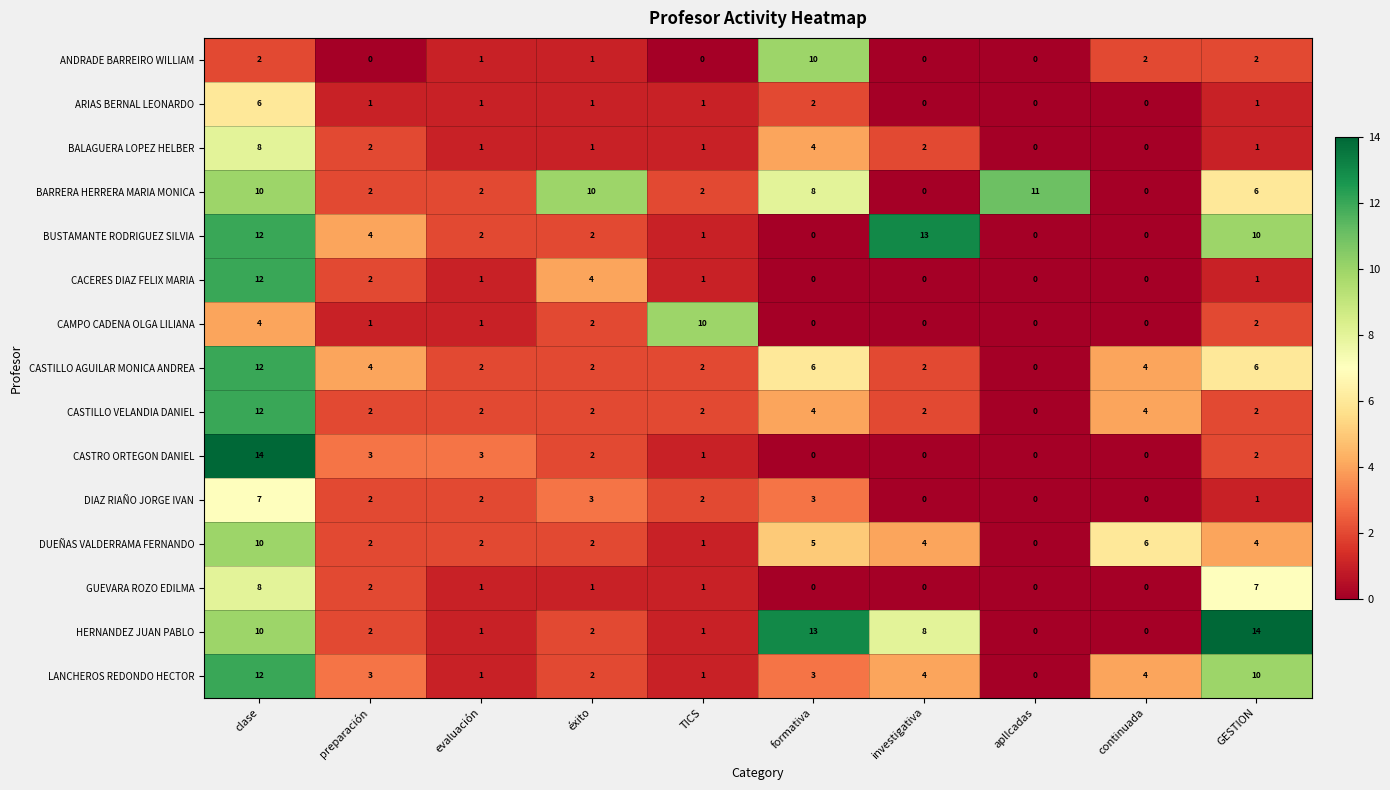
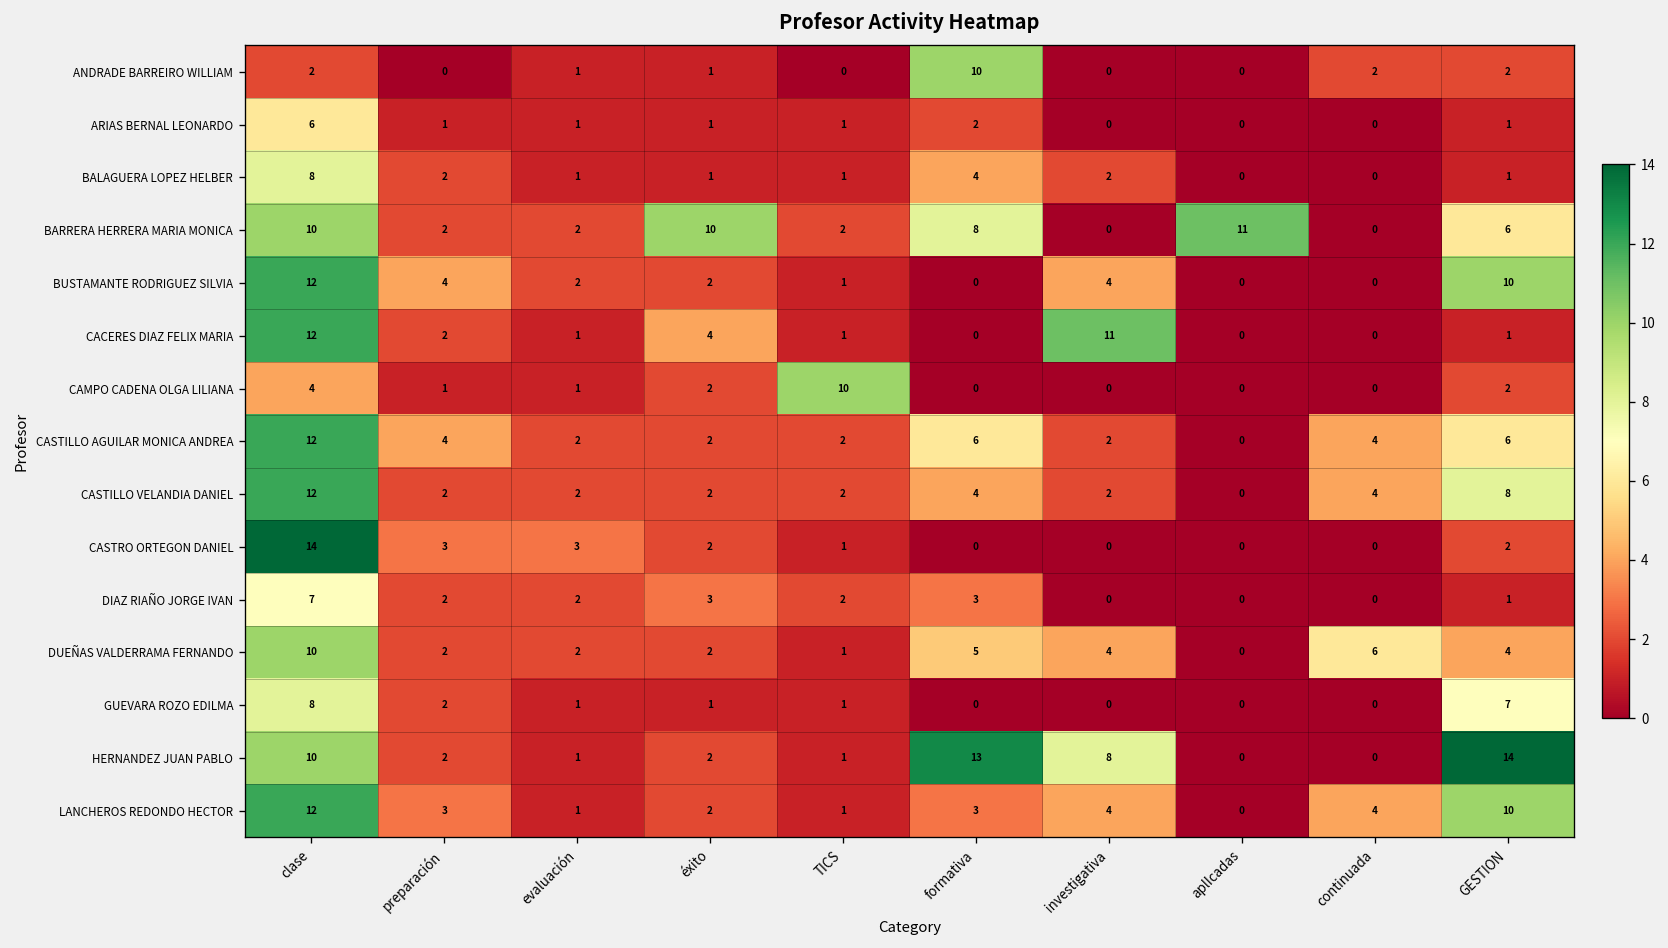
BUSTAMANTE RODRIGUEZ SILVIA, investigativa: 13 -> 4
CACERES DIAZ FELIX MARIA, investigativa: 0 -> 11
CASTILLO VELANDIA DANIEL, GESTION: 2 -> 8
